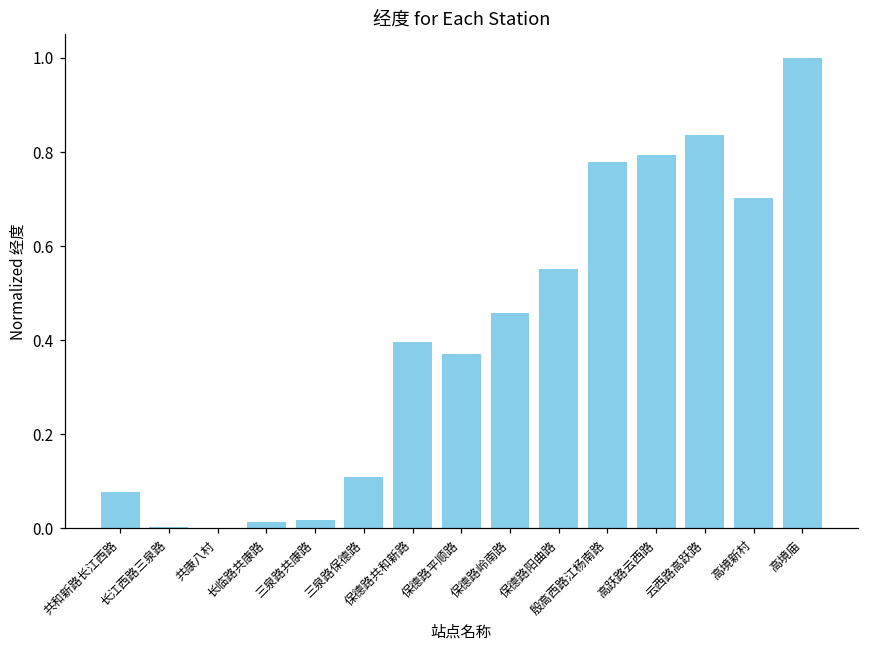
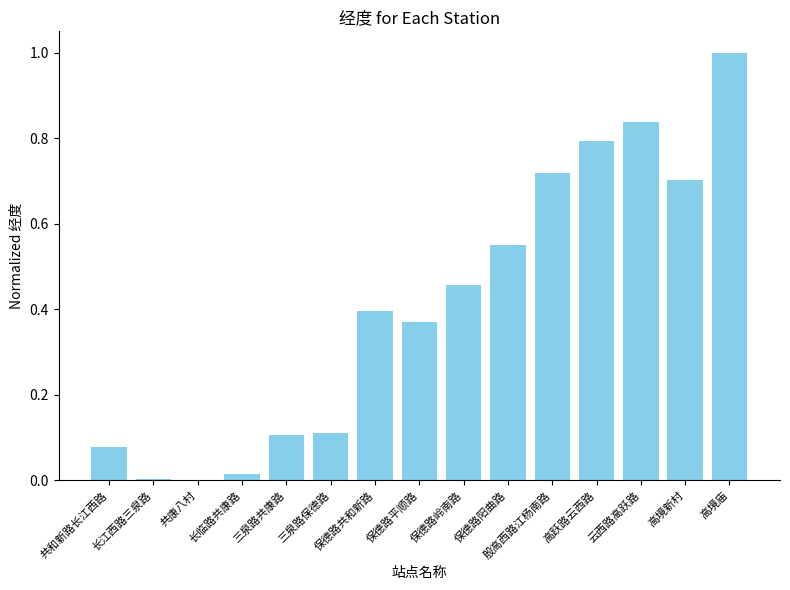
三泉路共康路: 0.02 -> 0.11
殷高西路江杨南路: 0.78 -> 0.72
